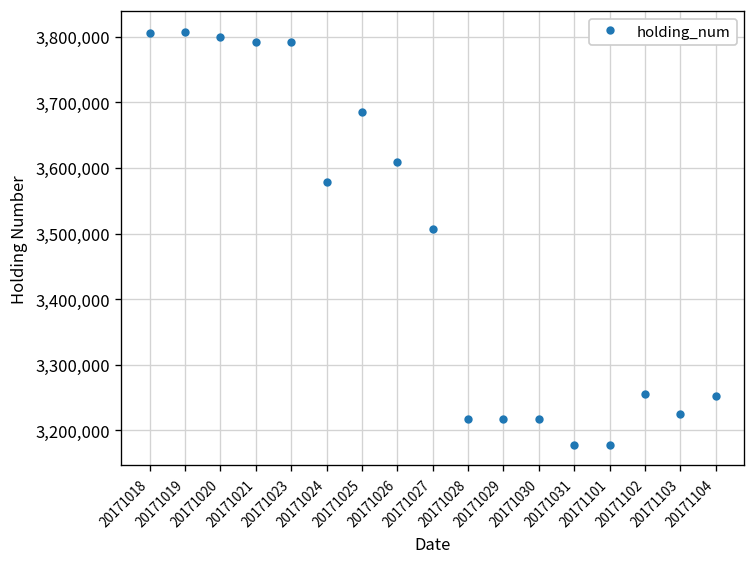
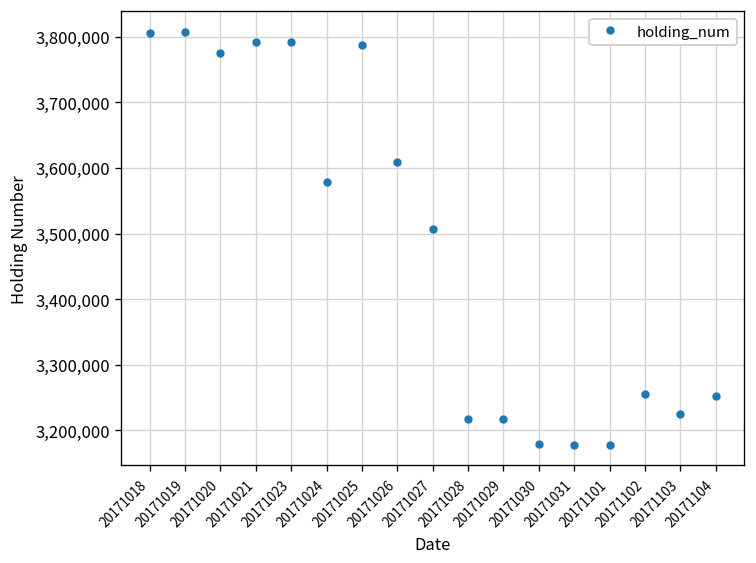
20171020: 3,800,000 -> 3,770,000
20171025: 3,690,000 -> 3,790,000
20171030: 3,220,000 -> 3,180,000
